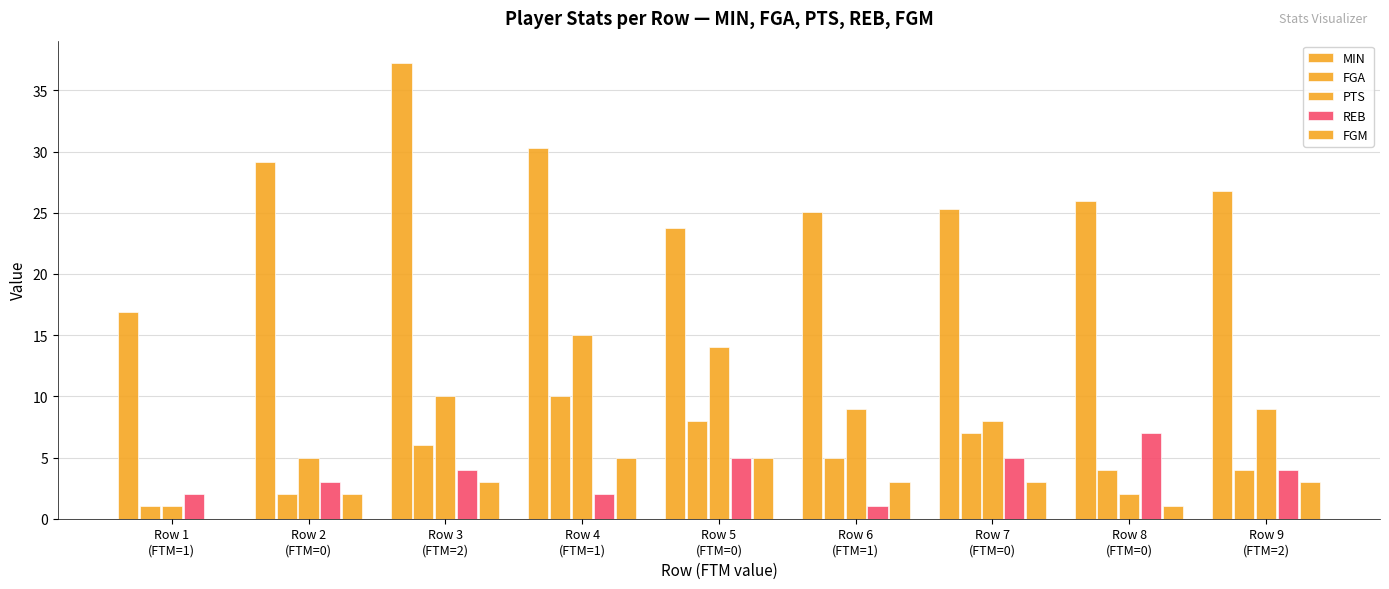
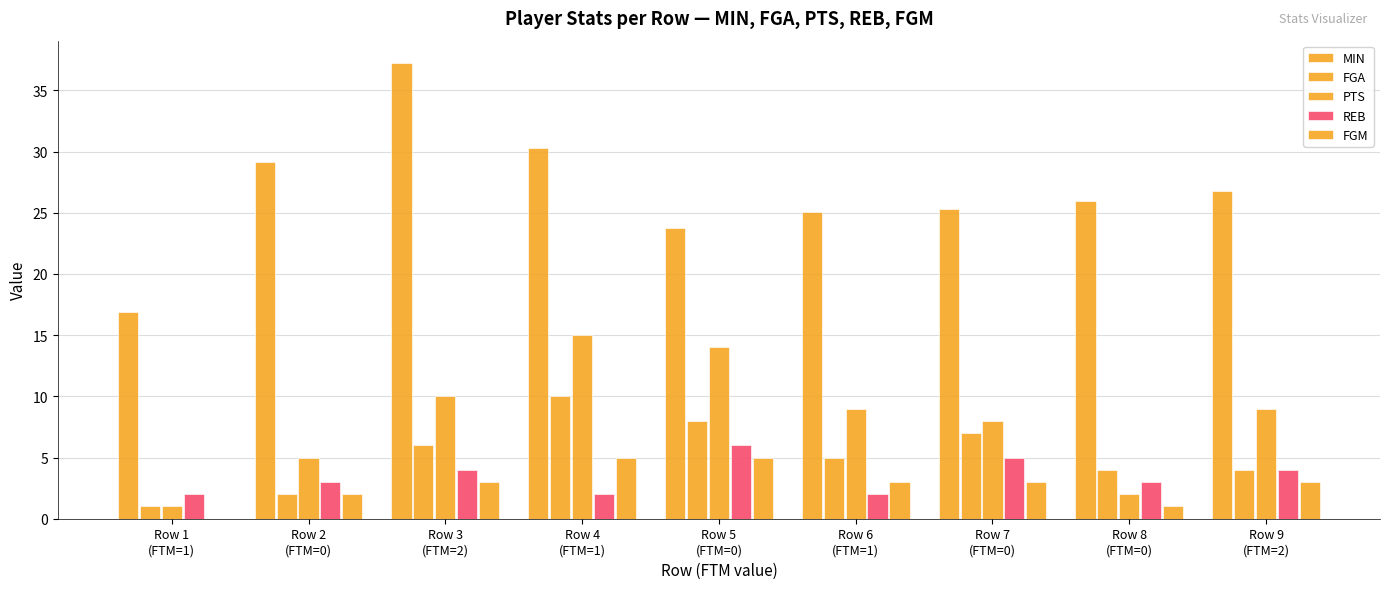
REB, Row 5 (FTM=0): 5 -> 6
REB, Row 6 (FTM=1): 1 -> 2
REB, Row 8 (FTM=0): 7 -> 3
